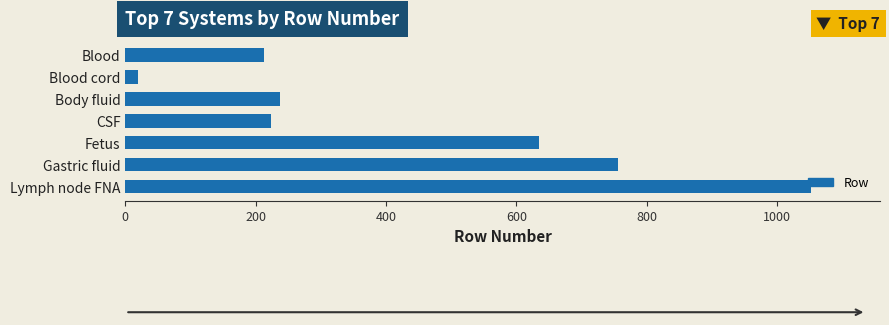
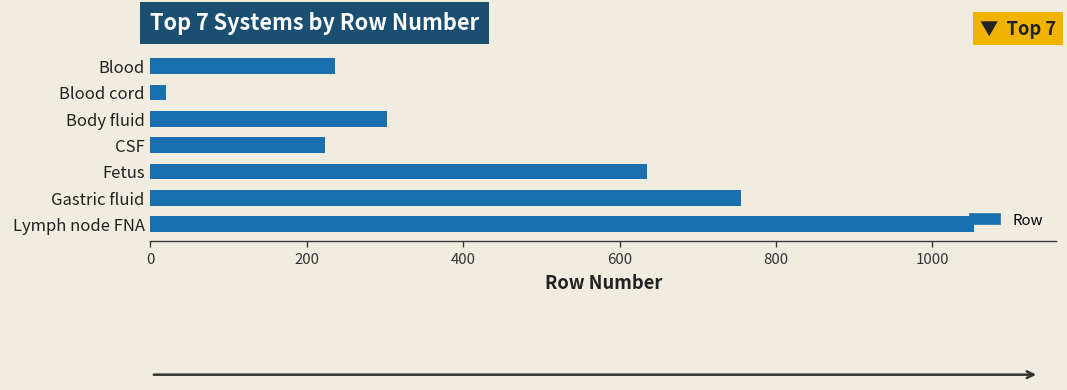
Blood: 210 -> 240
Body fluid: 240 -> 300
